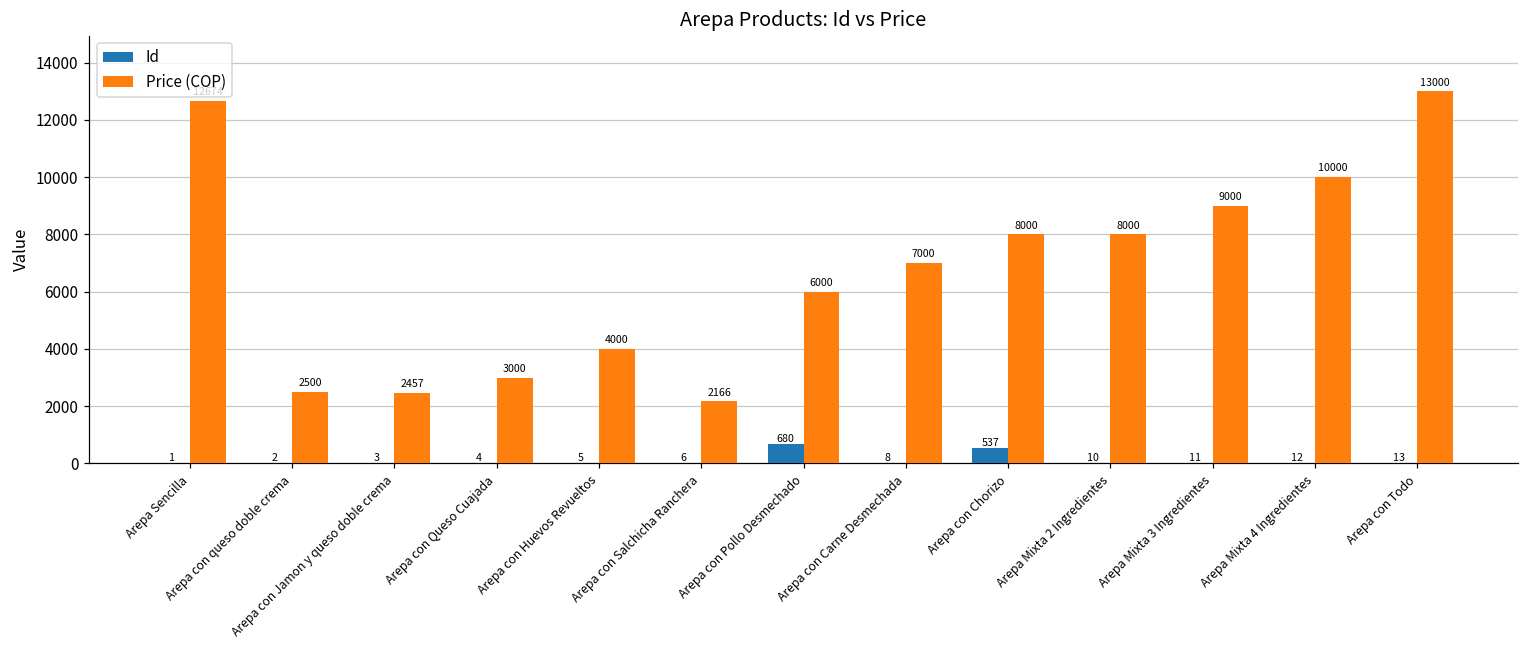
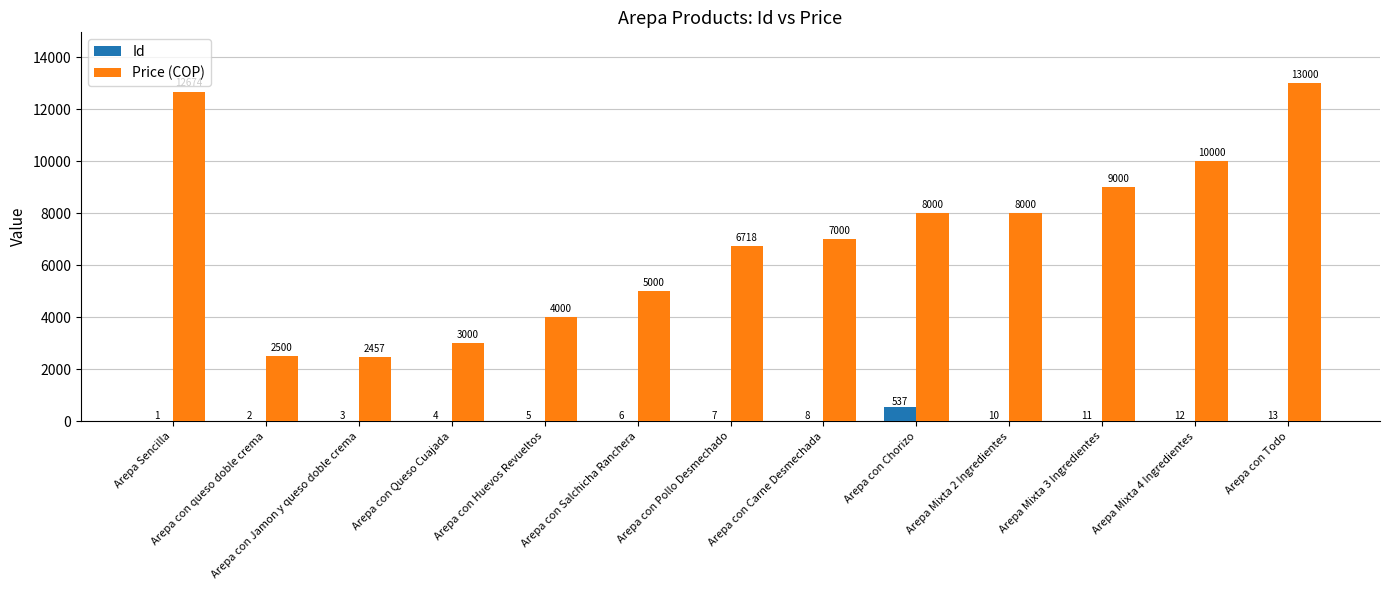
Price (COP), Arepa con Salchicha Ranchera: 2166 -> 5000
Id, Arepa con Pollo Desmechado: 680 -> 7
Price (COP), Arepa con Pollo Desmechado: 6000 -> 6718
